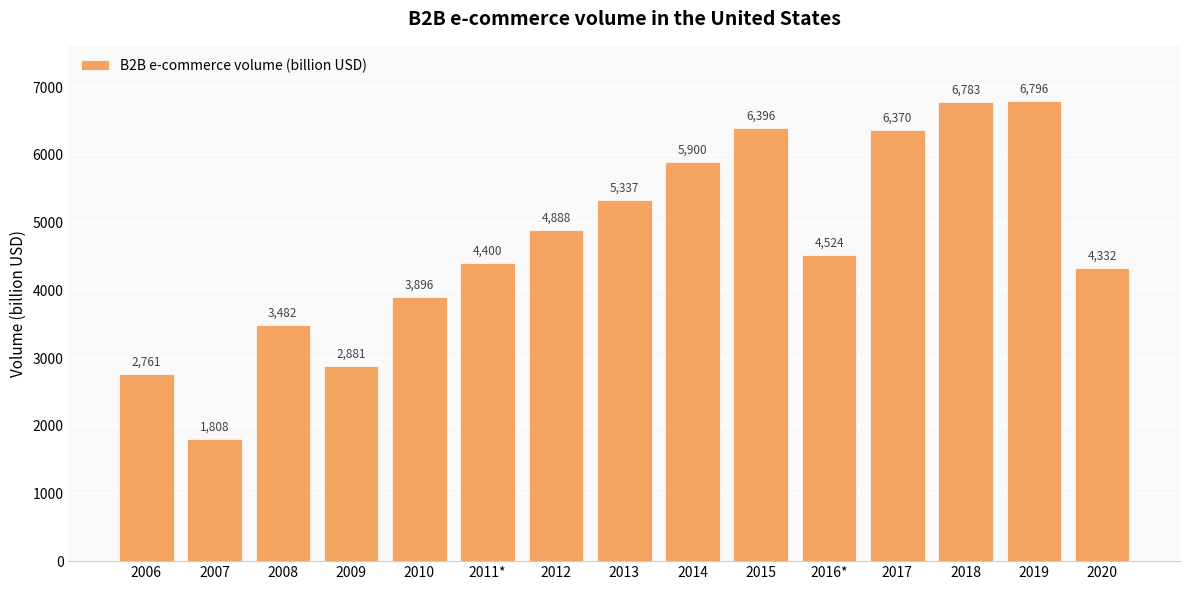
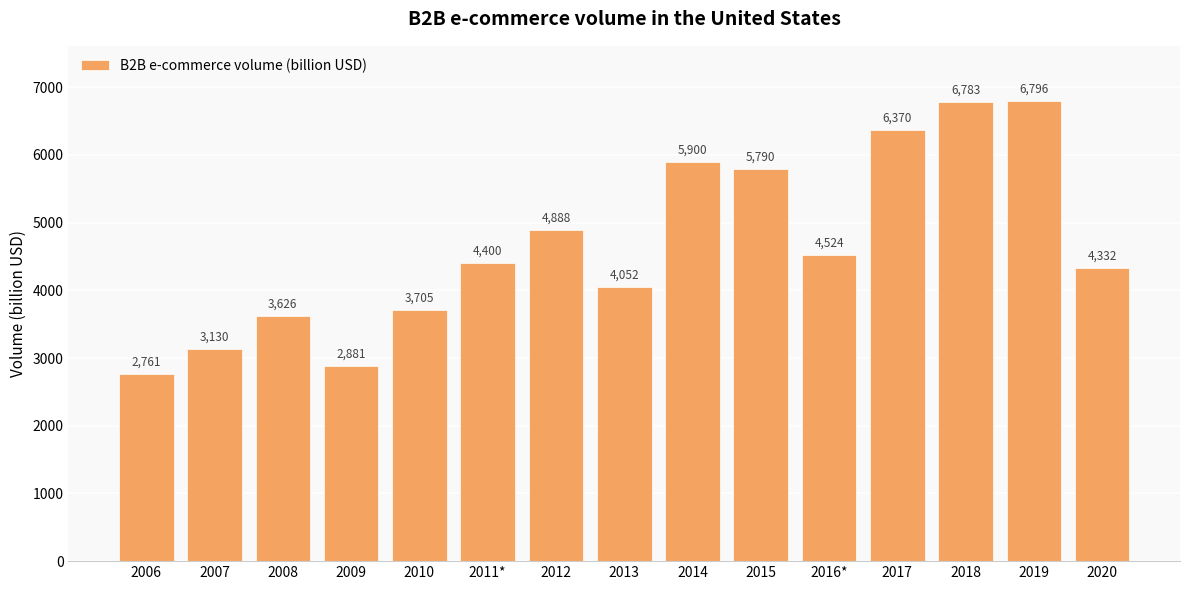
2007: 1,808 -> 3,130
2008: 3,482 -> 3,626
2010: 3,896 -> 3,705
2013: 5,337 -> 4,052
2015: 6,396 -> 5,790
